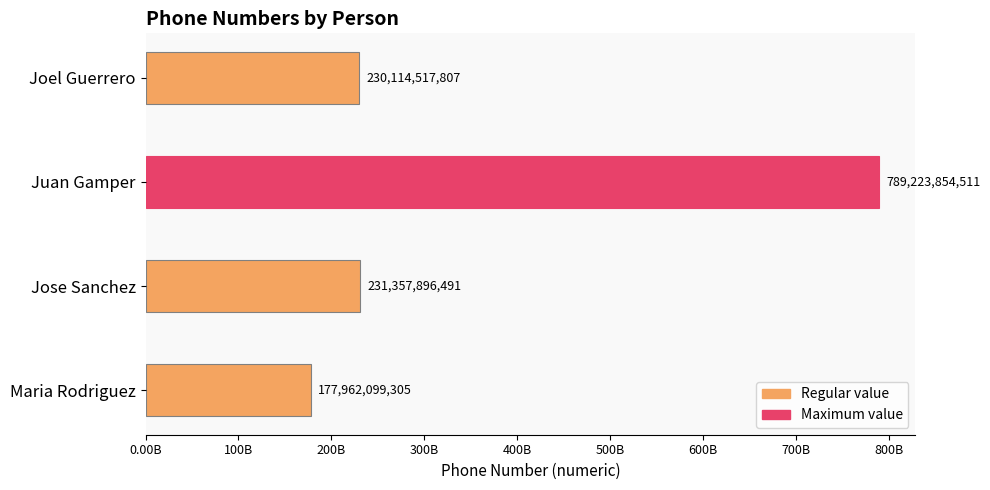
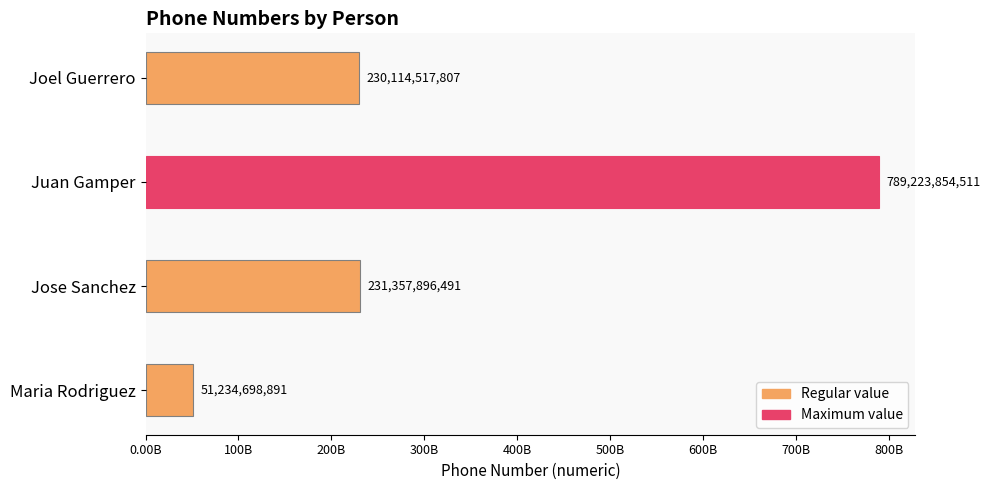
Maria Rodriguez: 177,962,099,305 -> 51,234,698,891
